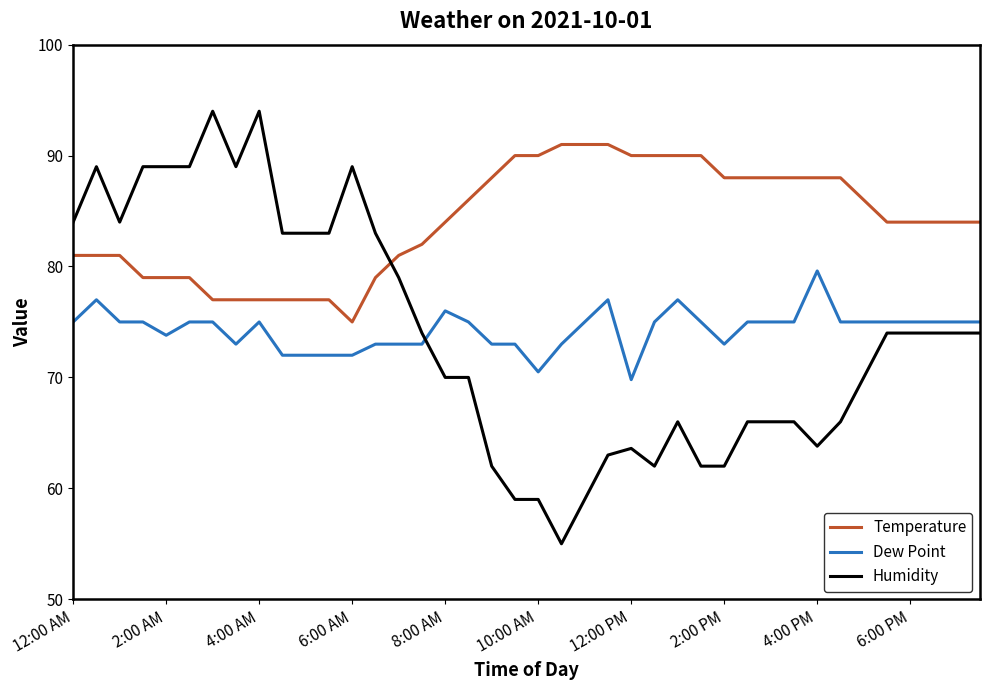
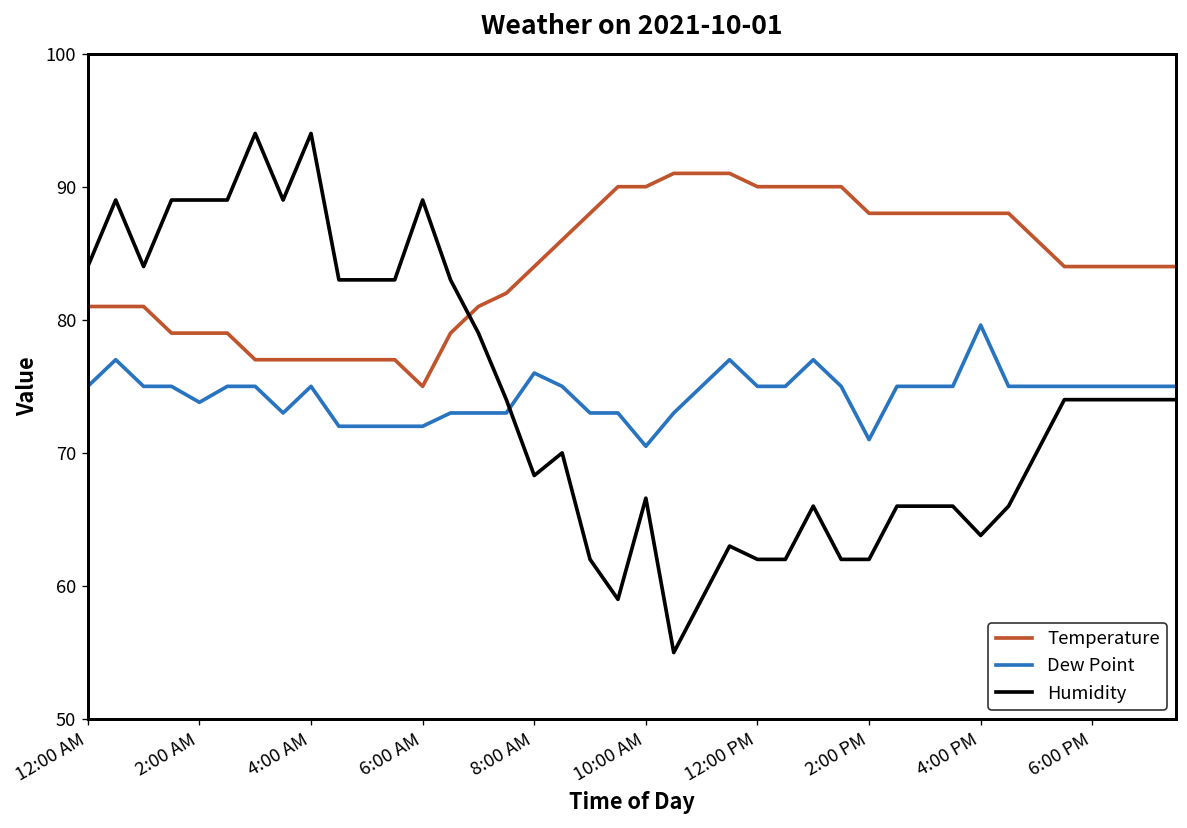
Humidity, 8:00 AM: 70.0 -> 68.3
Humidity, 10:00 AM: 59.0 -> 66.6
Dew Point, 12:00 PM: 69.8 -> 75.0
Humidity, 12:00 PM: 63.6 -> 62.0
Dew Point, 2:00 PM: 73 -> 71
